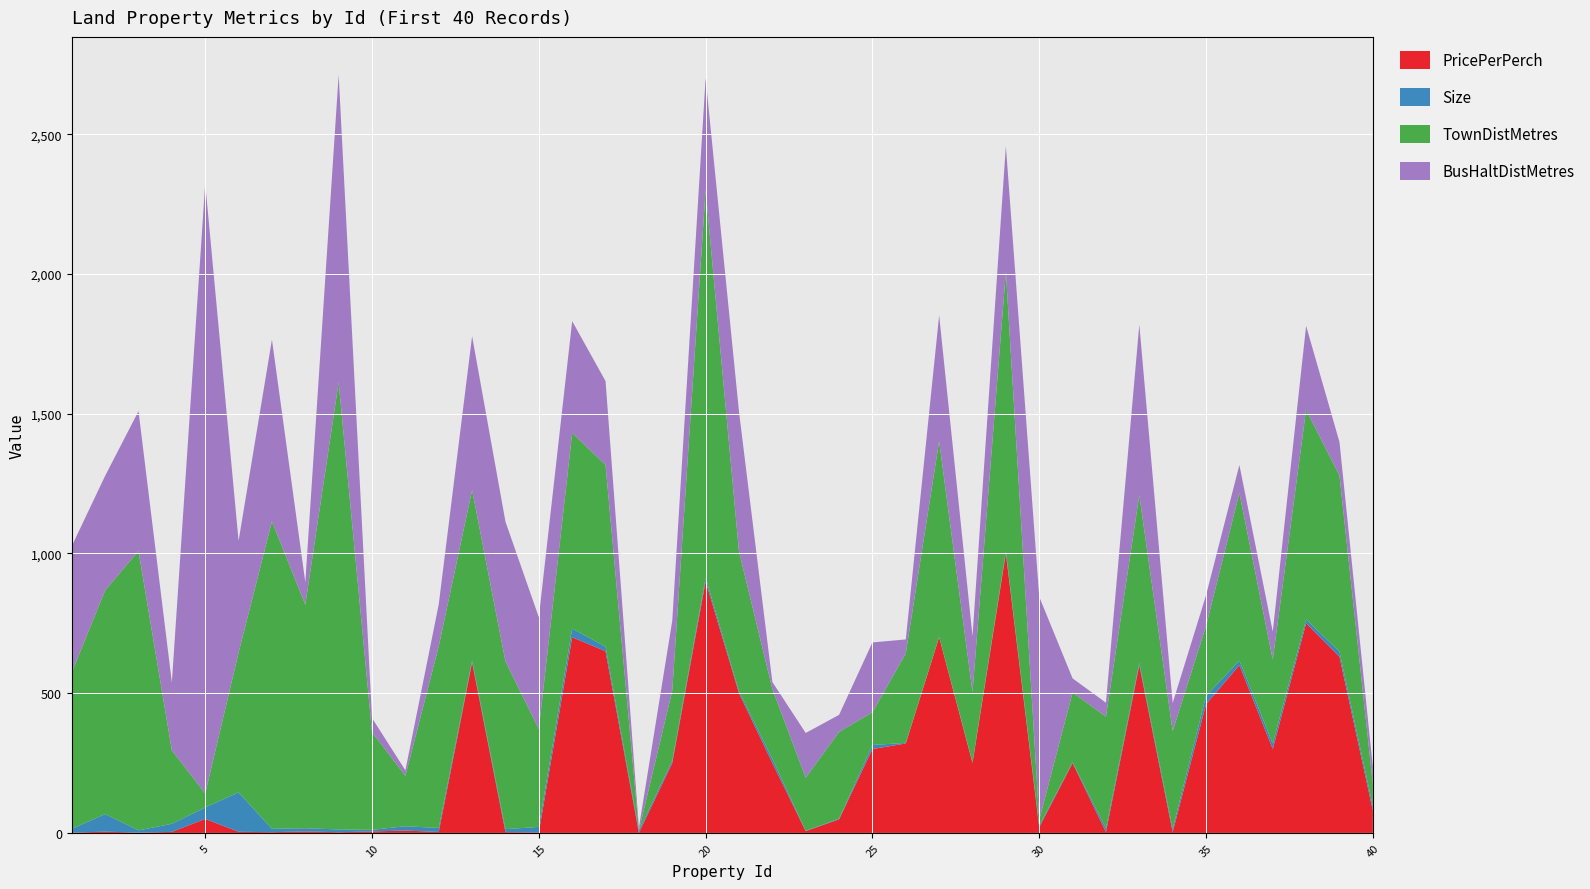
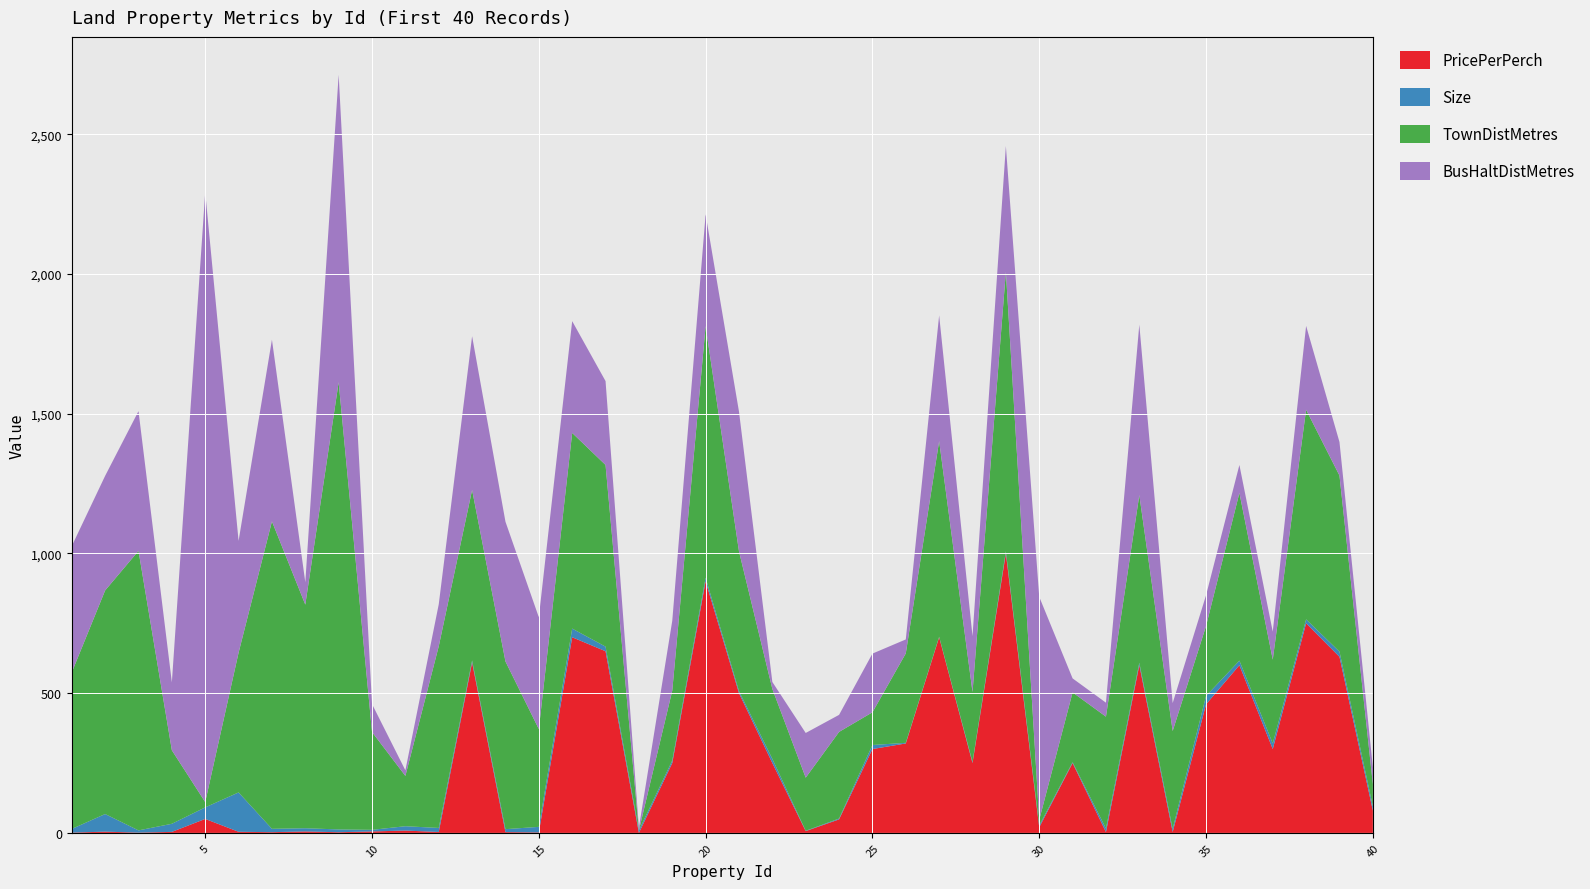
TownDistMetres, 5: 50 -> 20
BusHaltDistMetres, 10: 50 -> 100
TownDistMetres, 20: 1,390 -> 900
BusHaltDistMetres, 25: 250 -> 210
